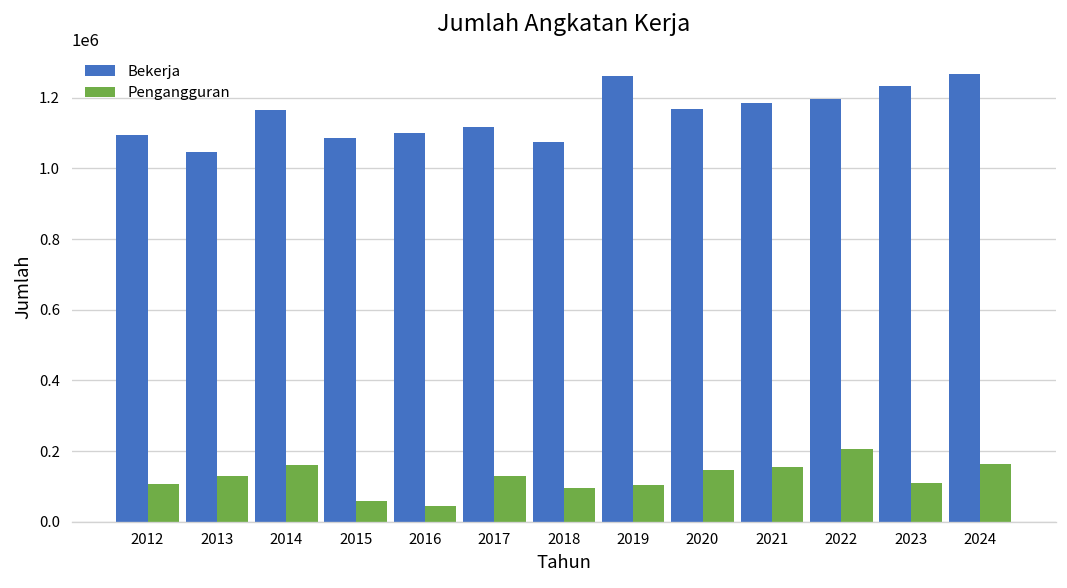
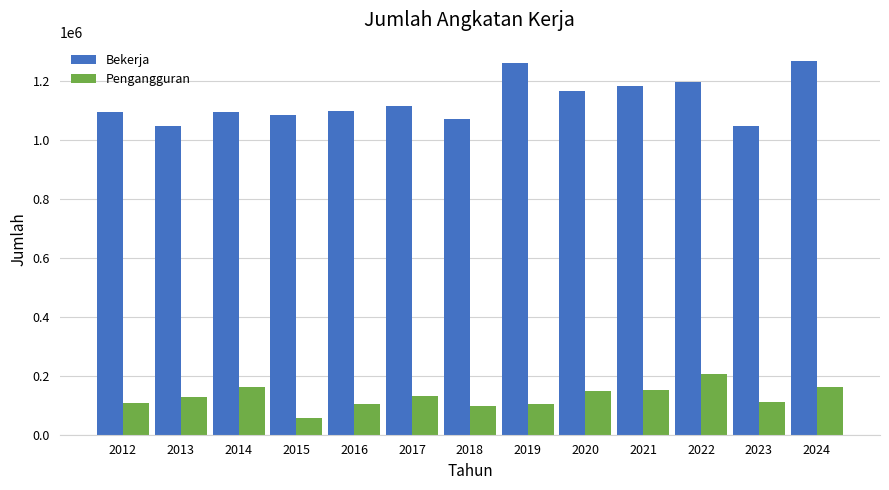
Bekerja, 2014: 1160000 -> 1100000
Pengangguran, 2016: 50000 -> 110000
Bekerja, 2023: 1230000 -> 1050000
